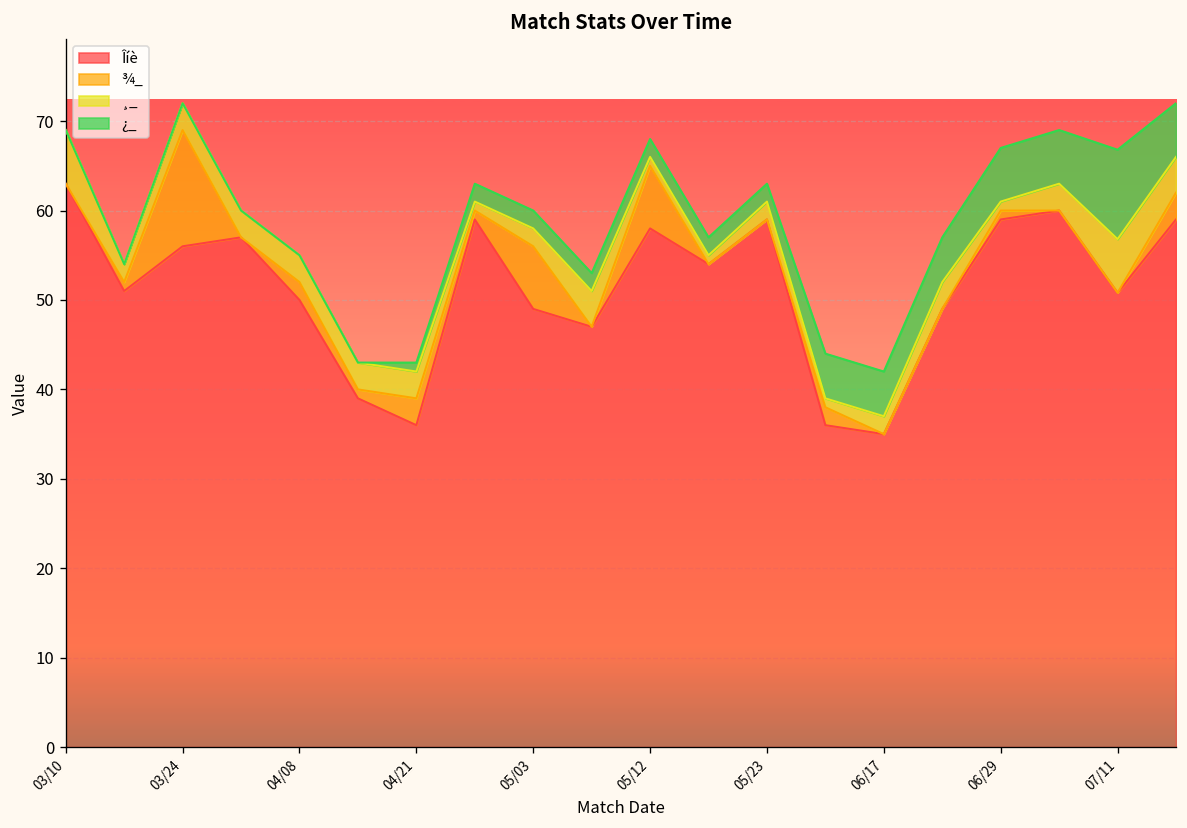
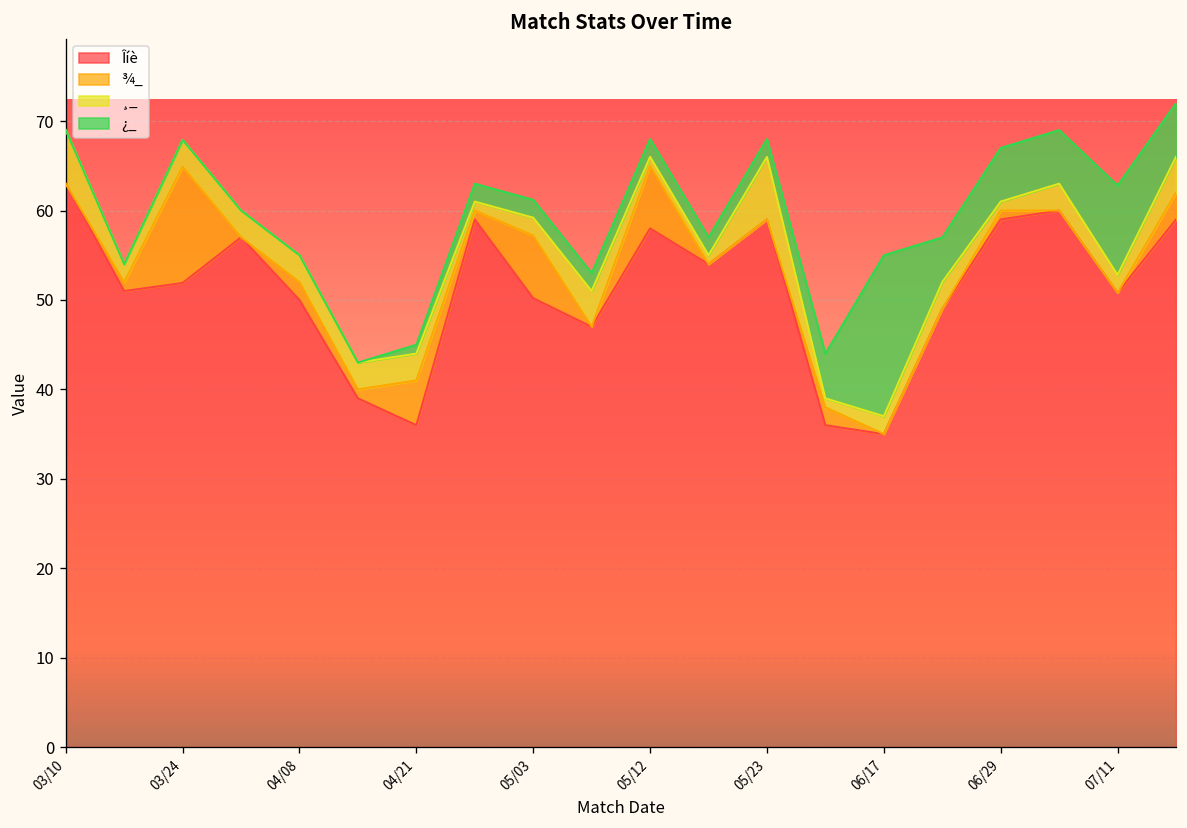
Îíè, 03/24: 56 -> 52
¾_, 04/21: 3 -> 5
Îíè, 05/03: 49 -> 50
¸_, 05/23: 2 -> 7
¿_, 06/17: 5 -> 18
¸_, 07/11: 6 -> 2
